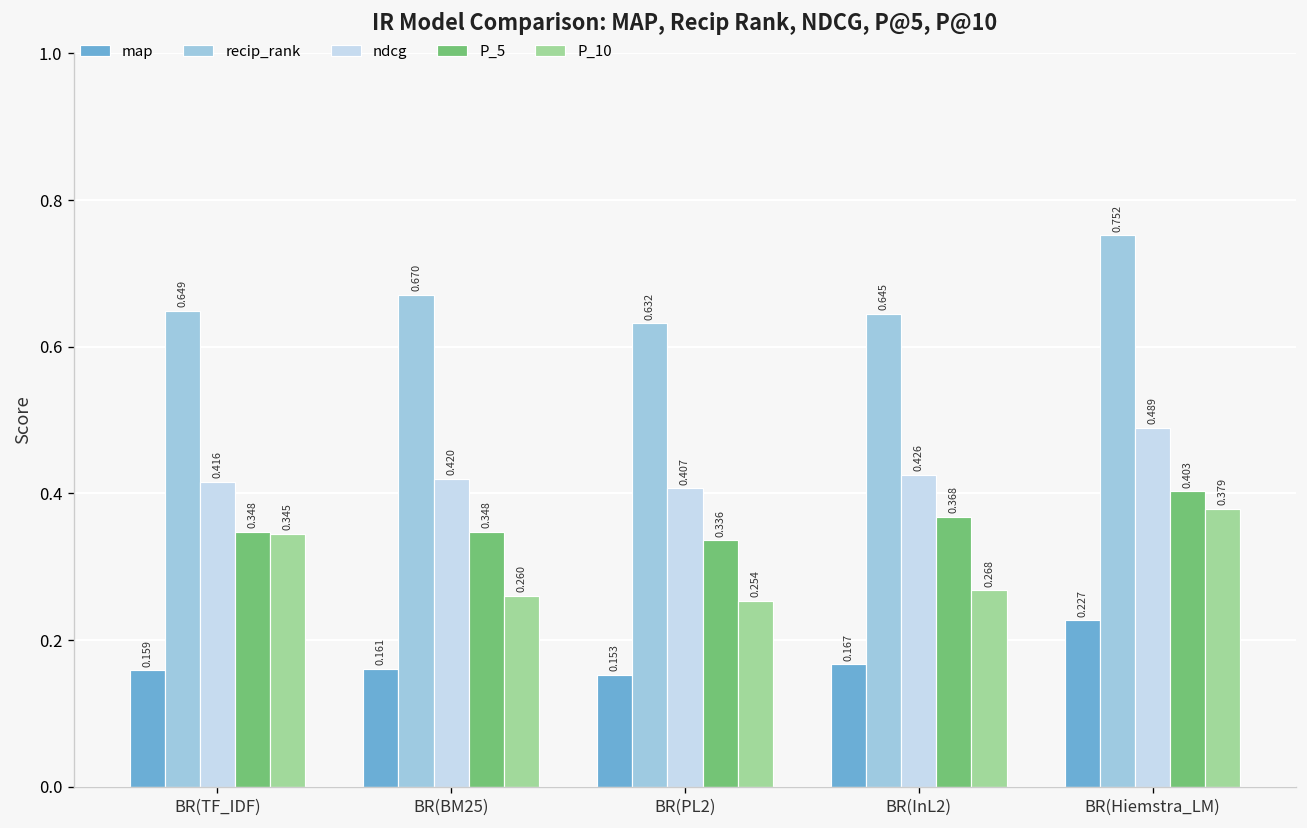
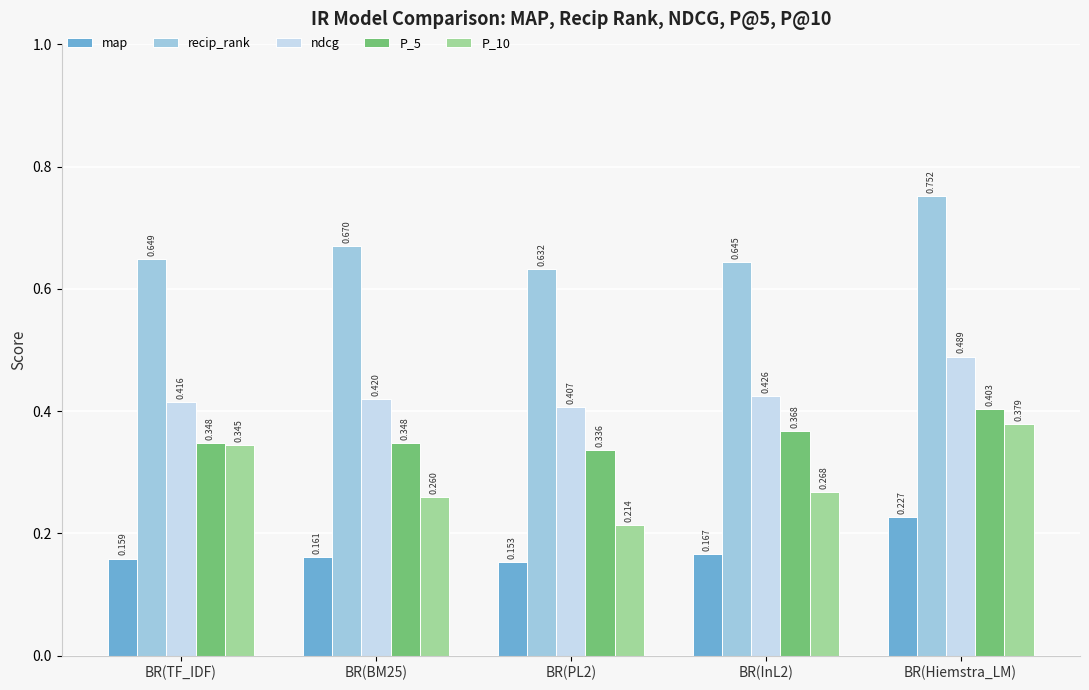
P_10, BR(PL2): 0.254 -> 0.214
